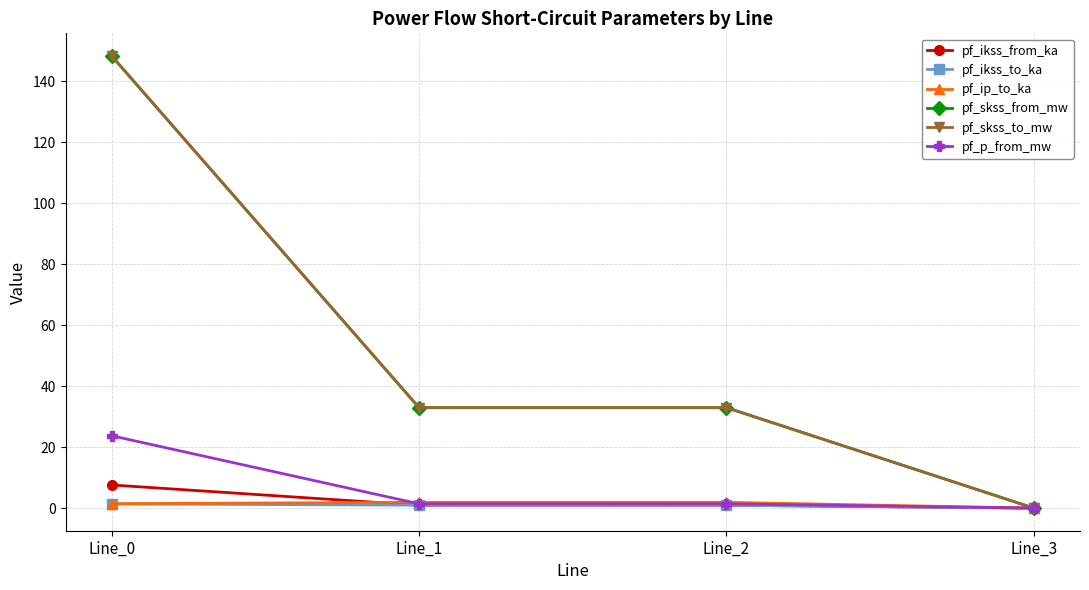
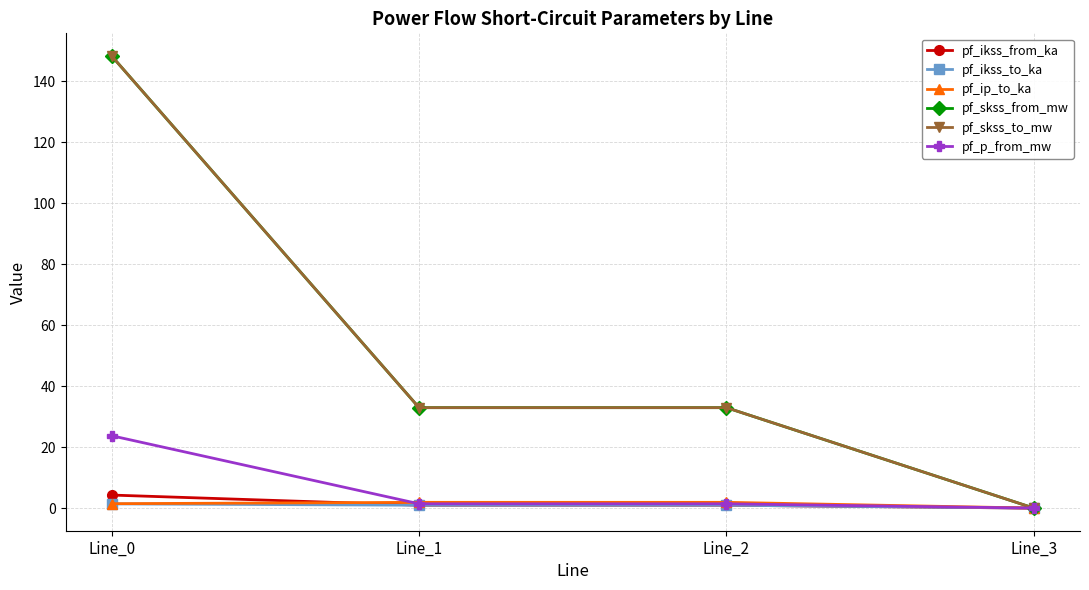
pf_ikss_from_ka, Line_0: 8 -> 4
